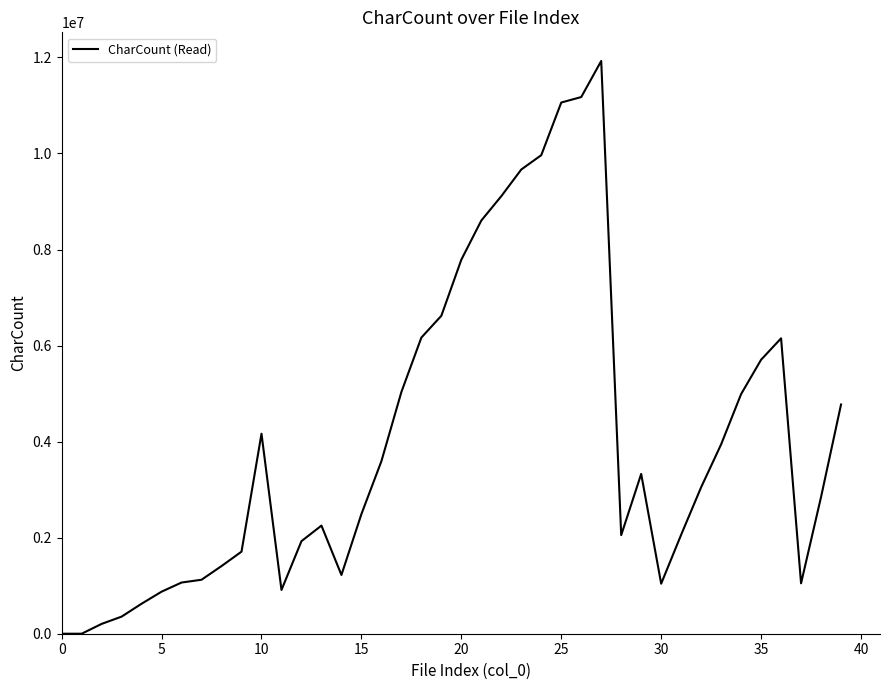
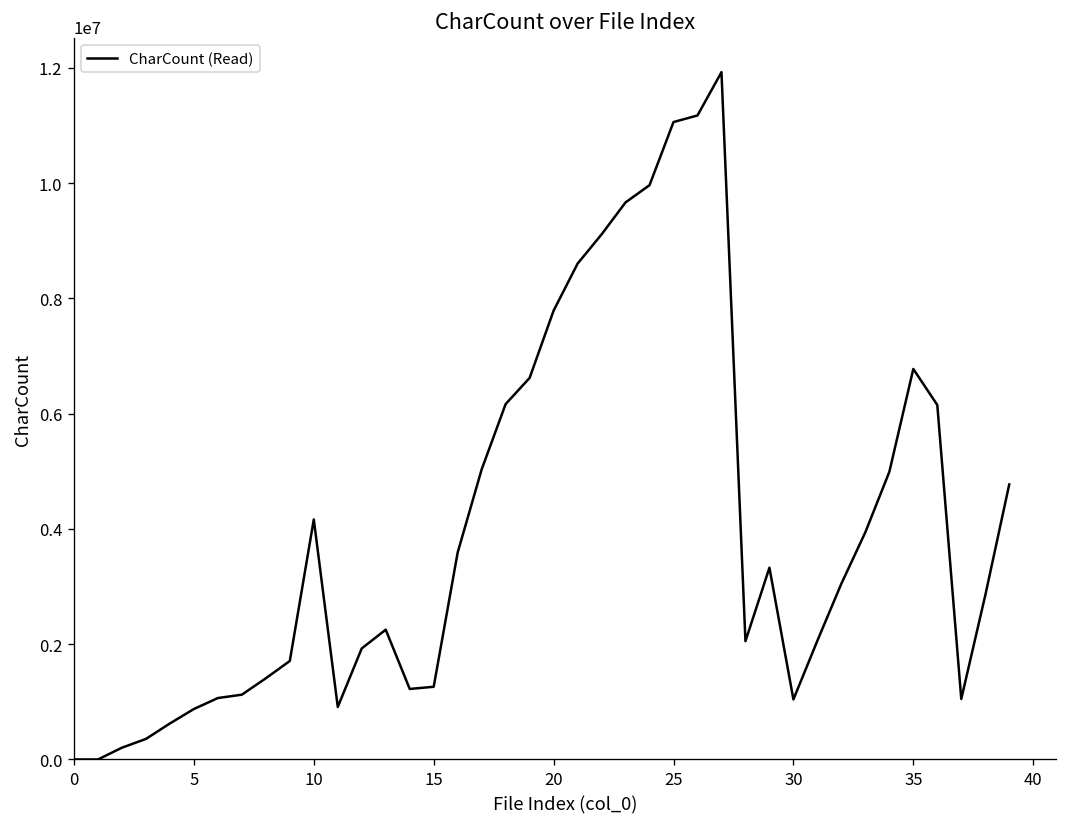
15: 2500000 -> 1300000
35: 5700000 -> 6800000
